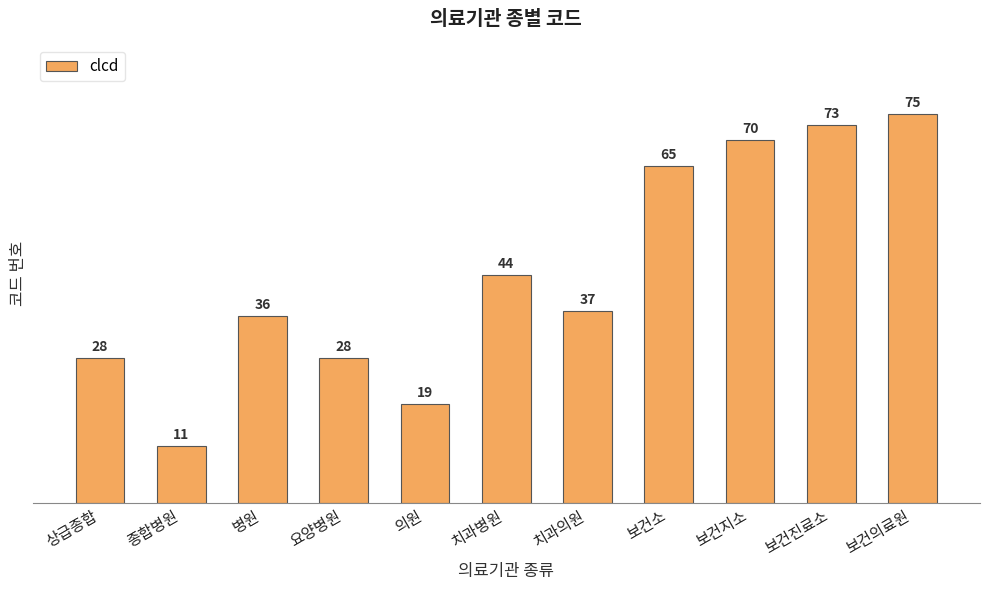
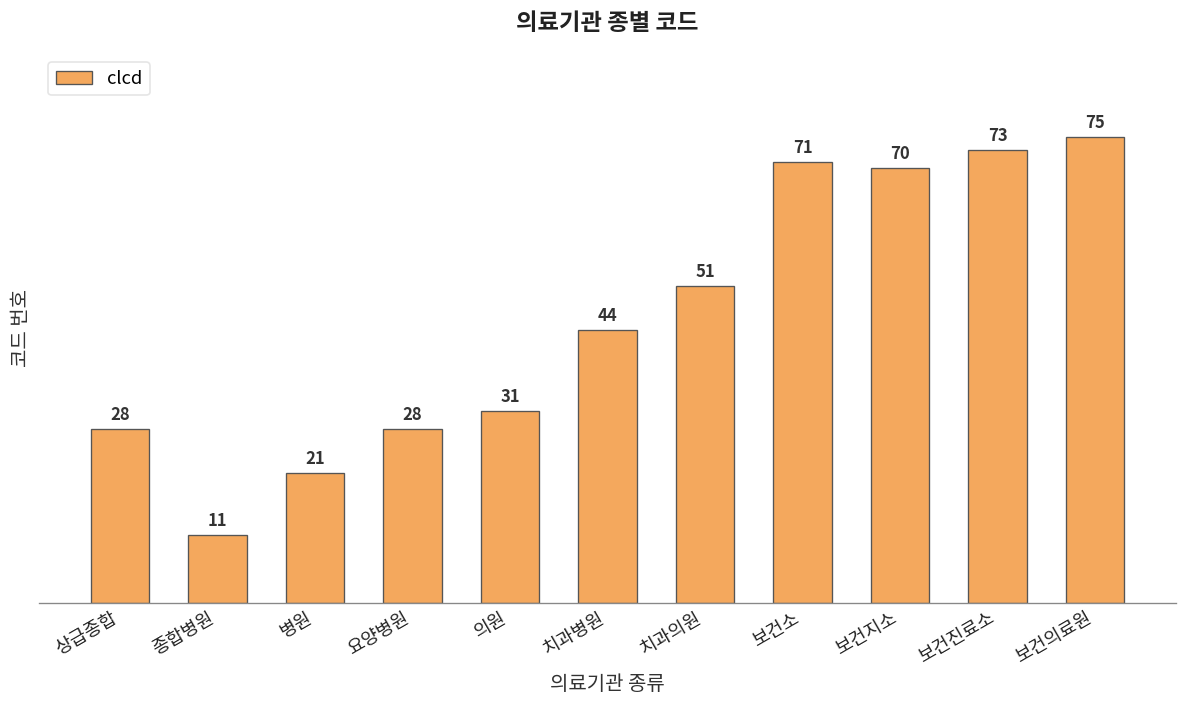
병원: 36 -> 21
의원: 19 -> 31
치과의원: 37 -> 51
보건소: 65 -> 71
